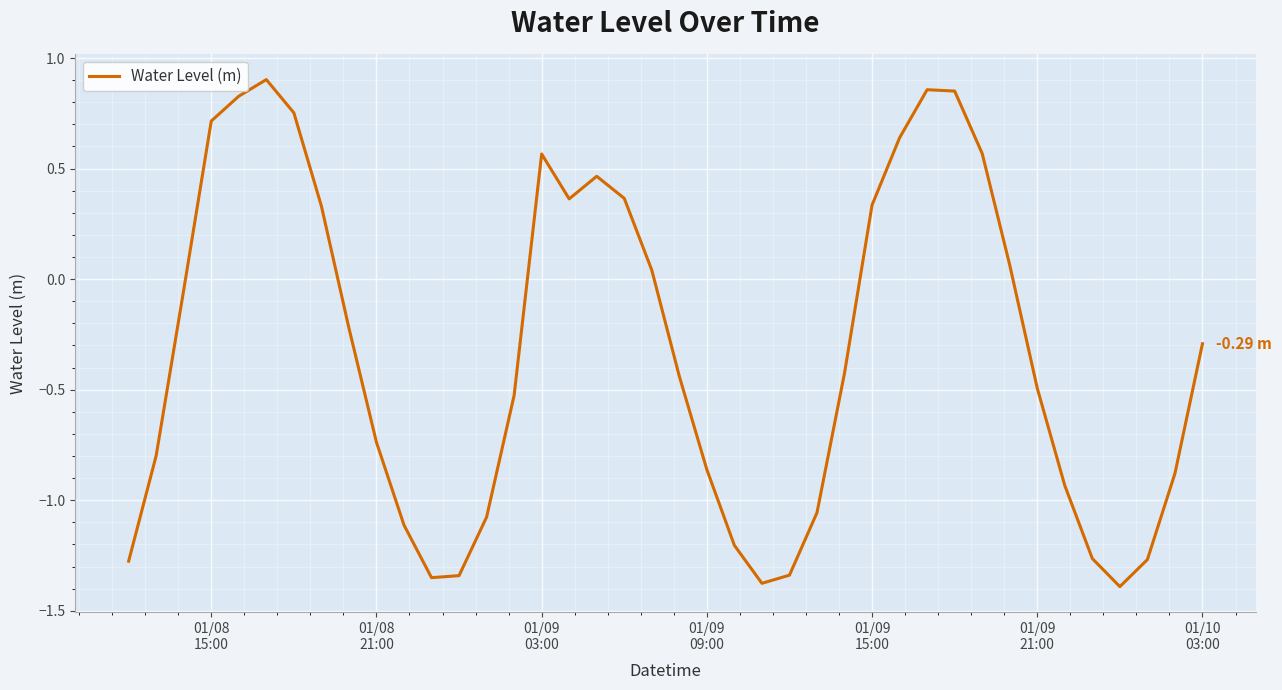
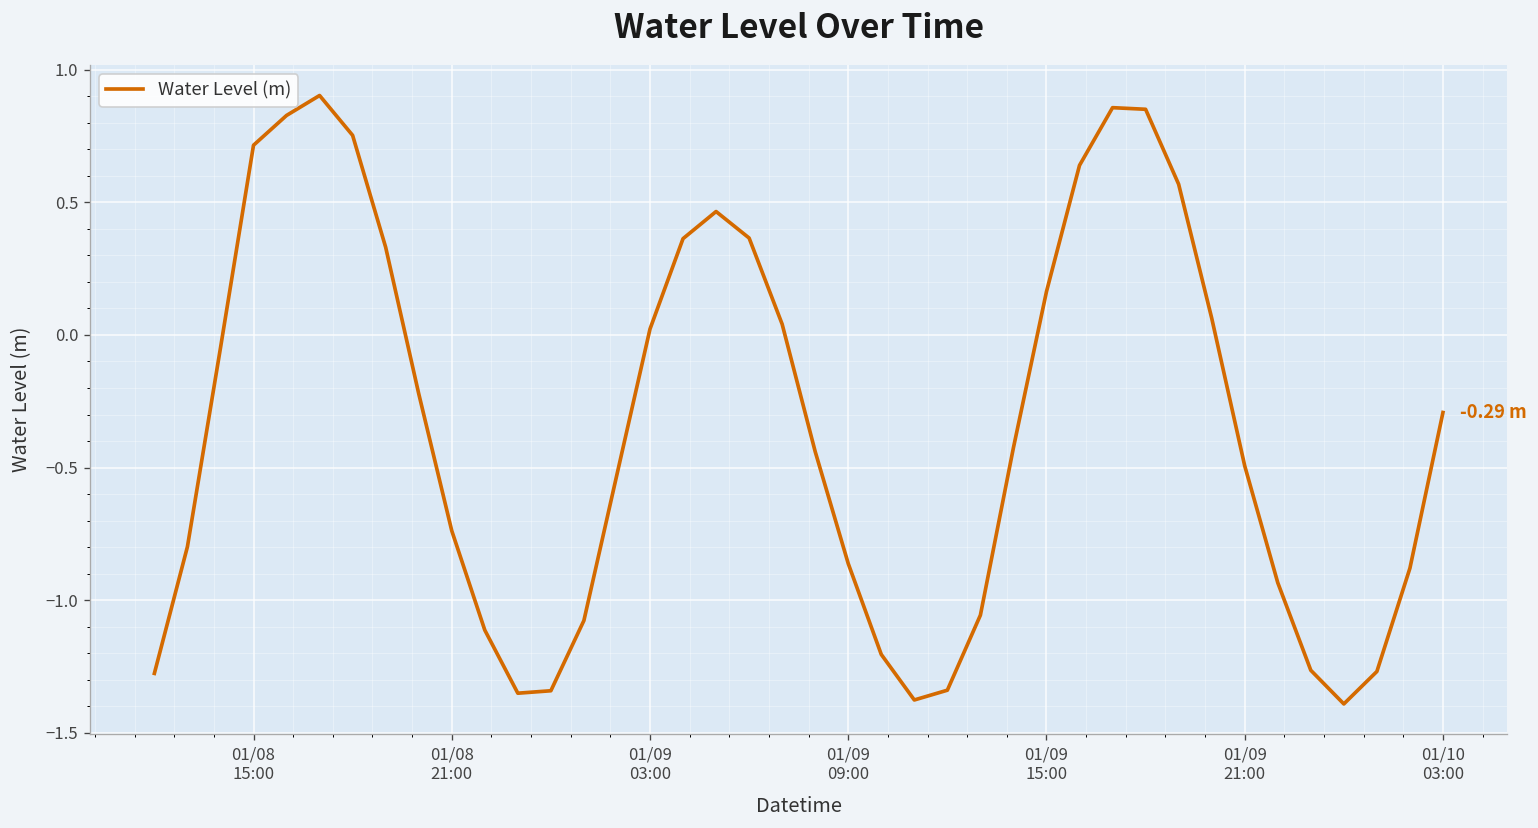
01/09 03:00: 0.57 -> 0.02
01/09 15:00: 0.34 -> 0.16
